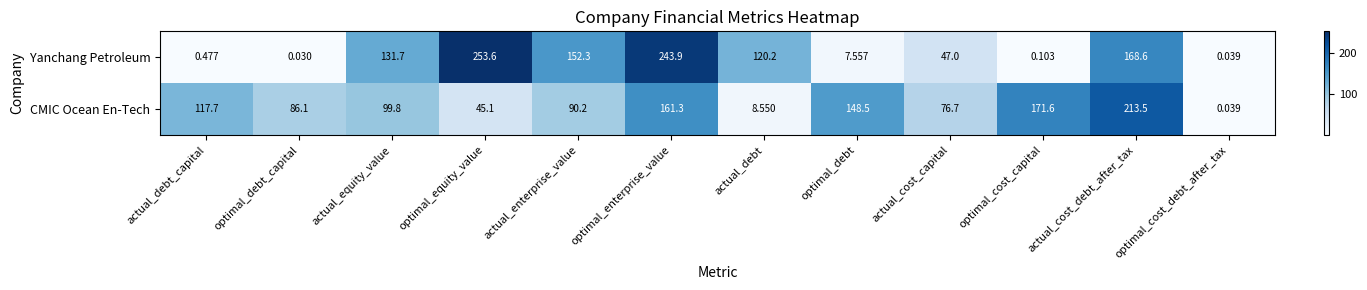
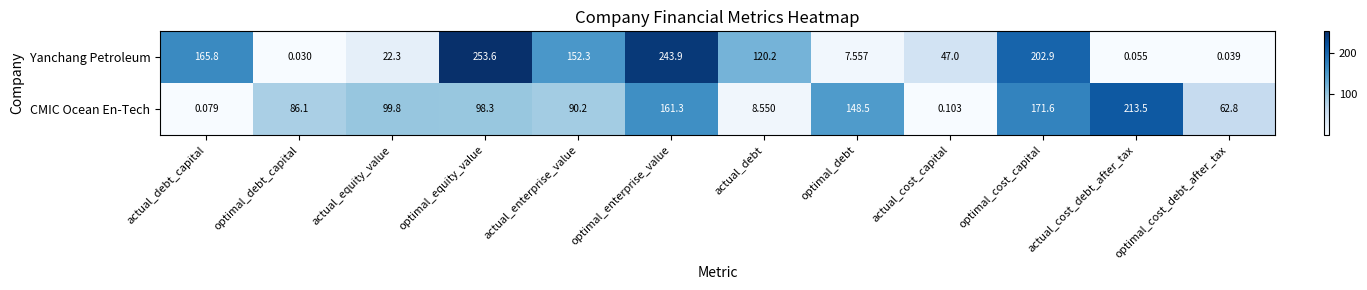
Yanchang Petroleum, actual_debt_capital: 0.477 -> 165.8
Yanchang Petroleum, actual_equity_value: 131.7 -> 22.3
Yanchang Petroleum, optimal_cost_capital: 0.103 -> 202.9
Yanchang Petroleum, actual_cost_debt_after_tax: 168.6 -> 0.055
CMIC Ocean En-Tech, actual_debt_capital: 117.7 -> 0.079
CMIC Ocean En-Tech, optimal_equity_value: 45.1 -> 98.3
CMIC Ocean En-Tech, actual_cost_capital: 76.7 -> 0.103
CMIC Ocean En-Tech, optimal_cost_debt_after_tax: 0.039 -> 62.8
